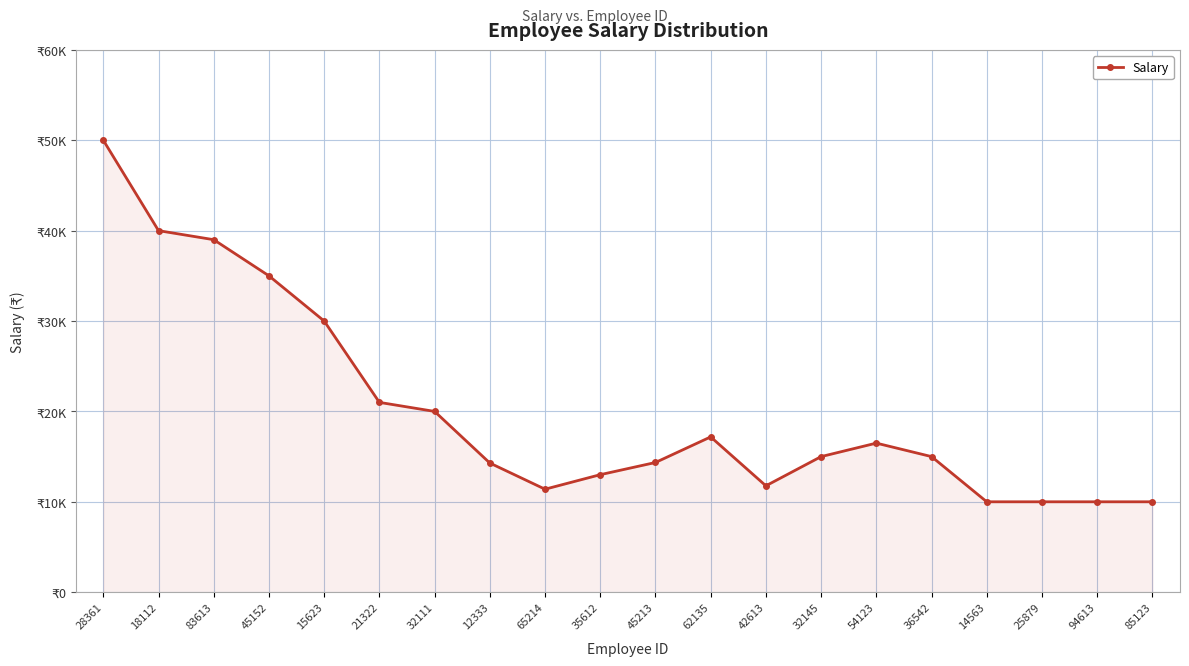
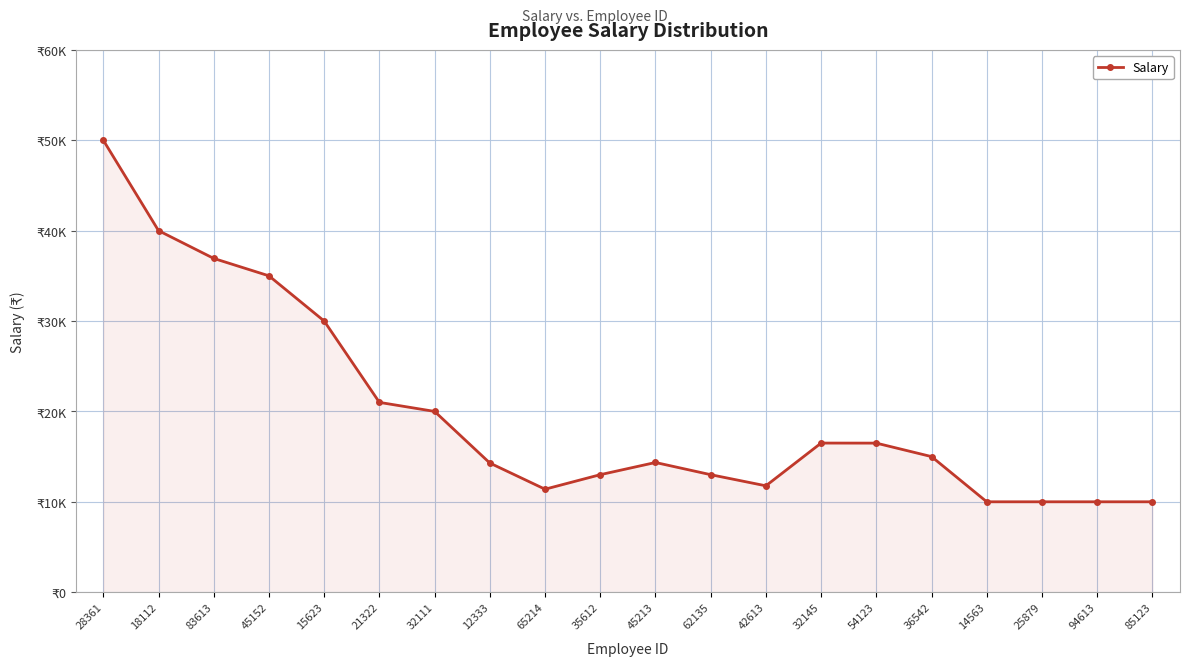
83613: ₹39000 -> ₹37000
62135: ₹17000 -> ₹13000
32145: ₹15000 -> ₹16000
